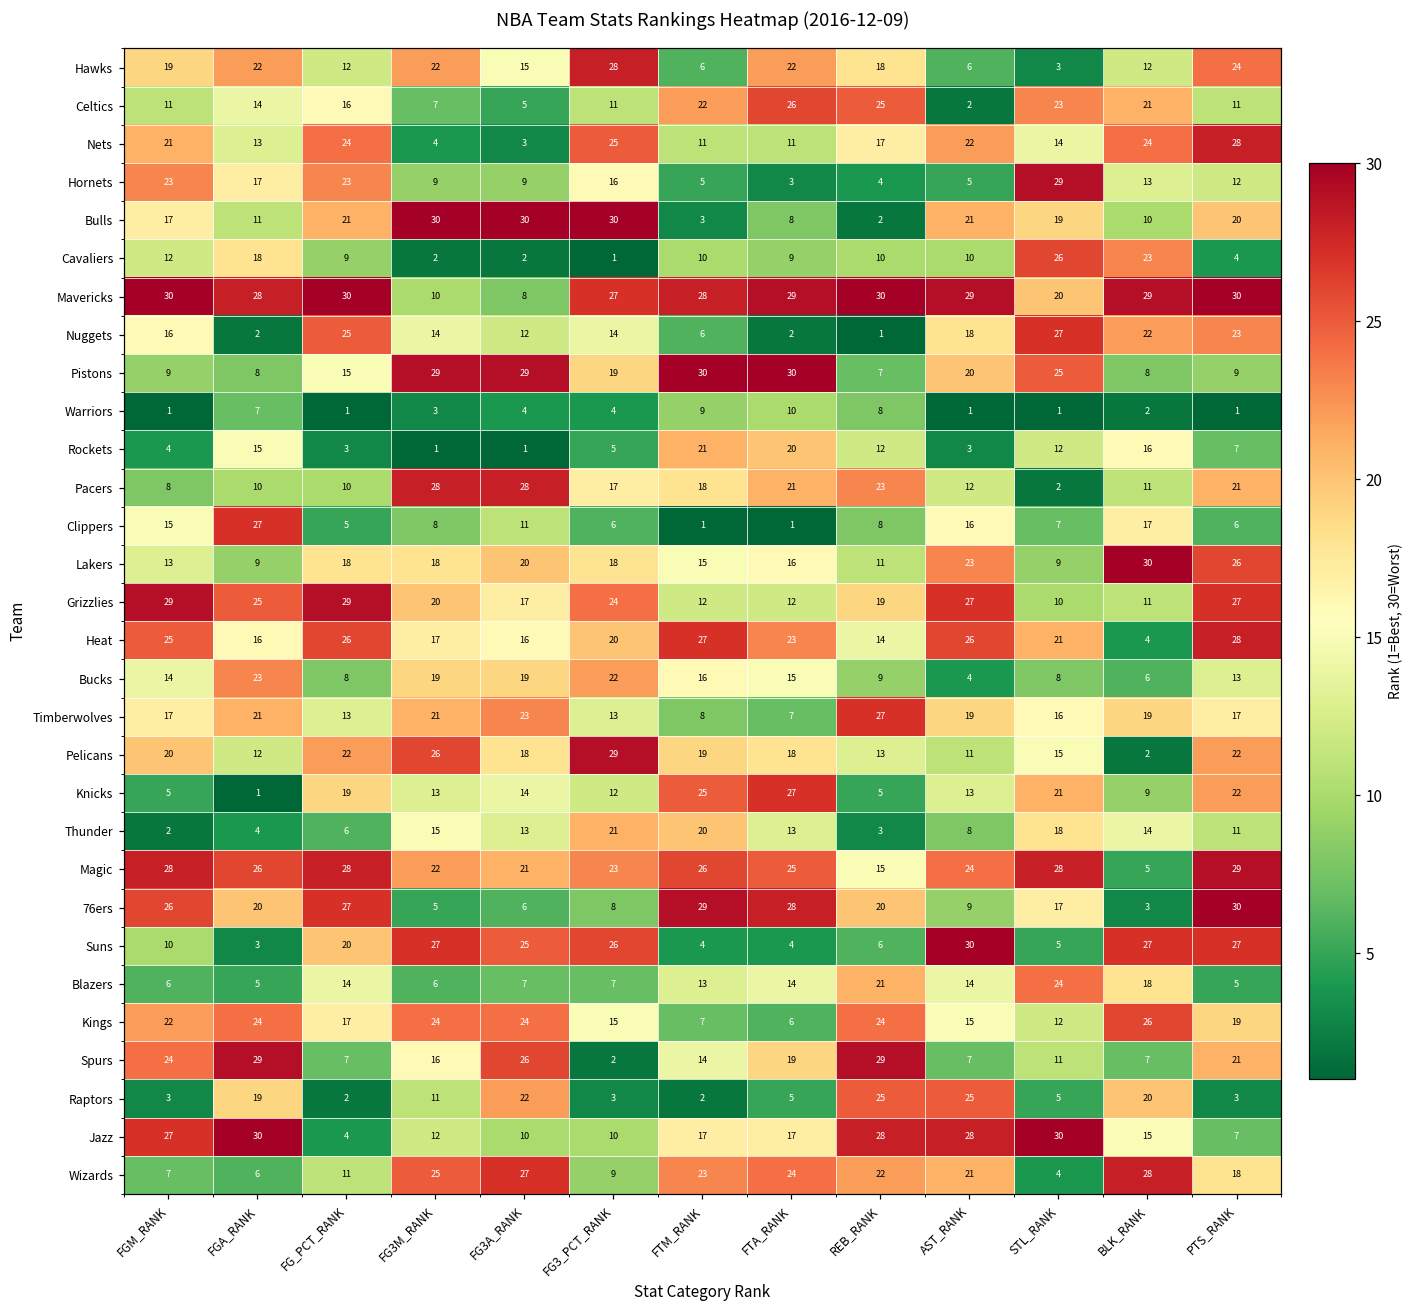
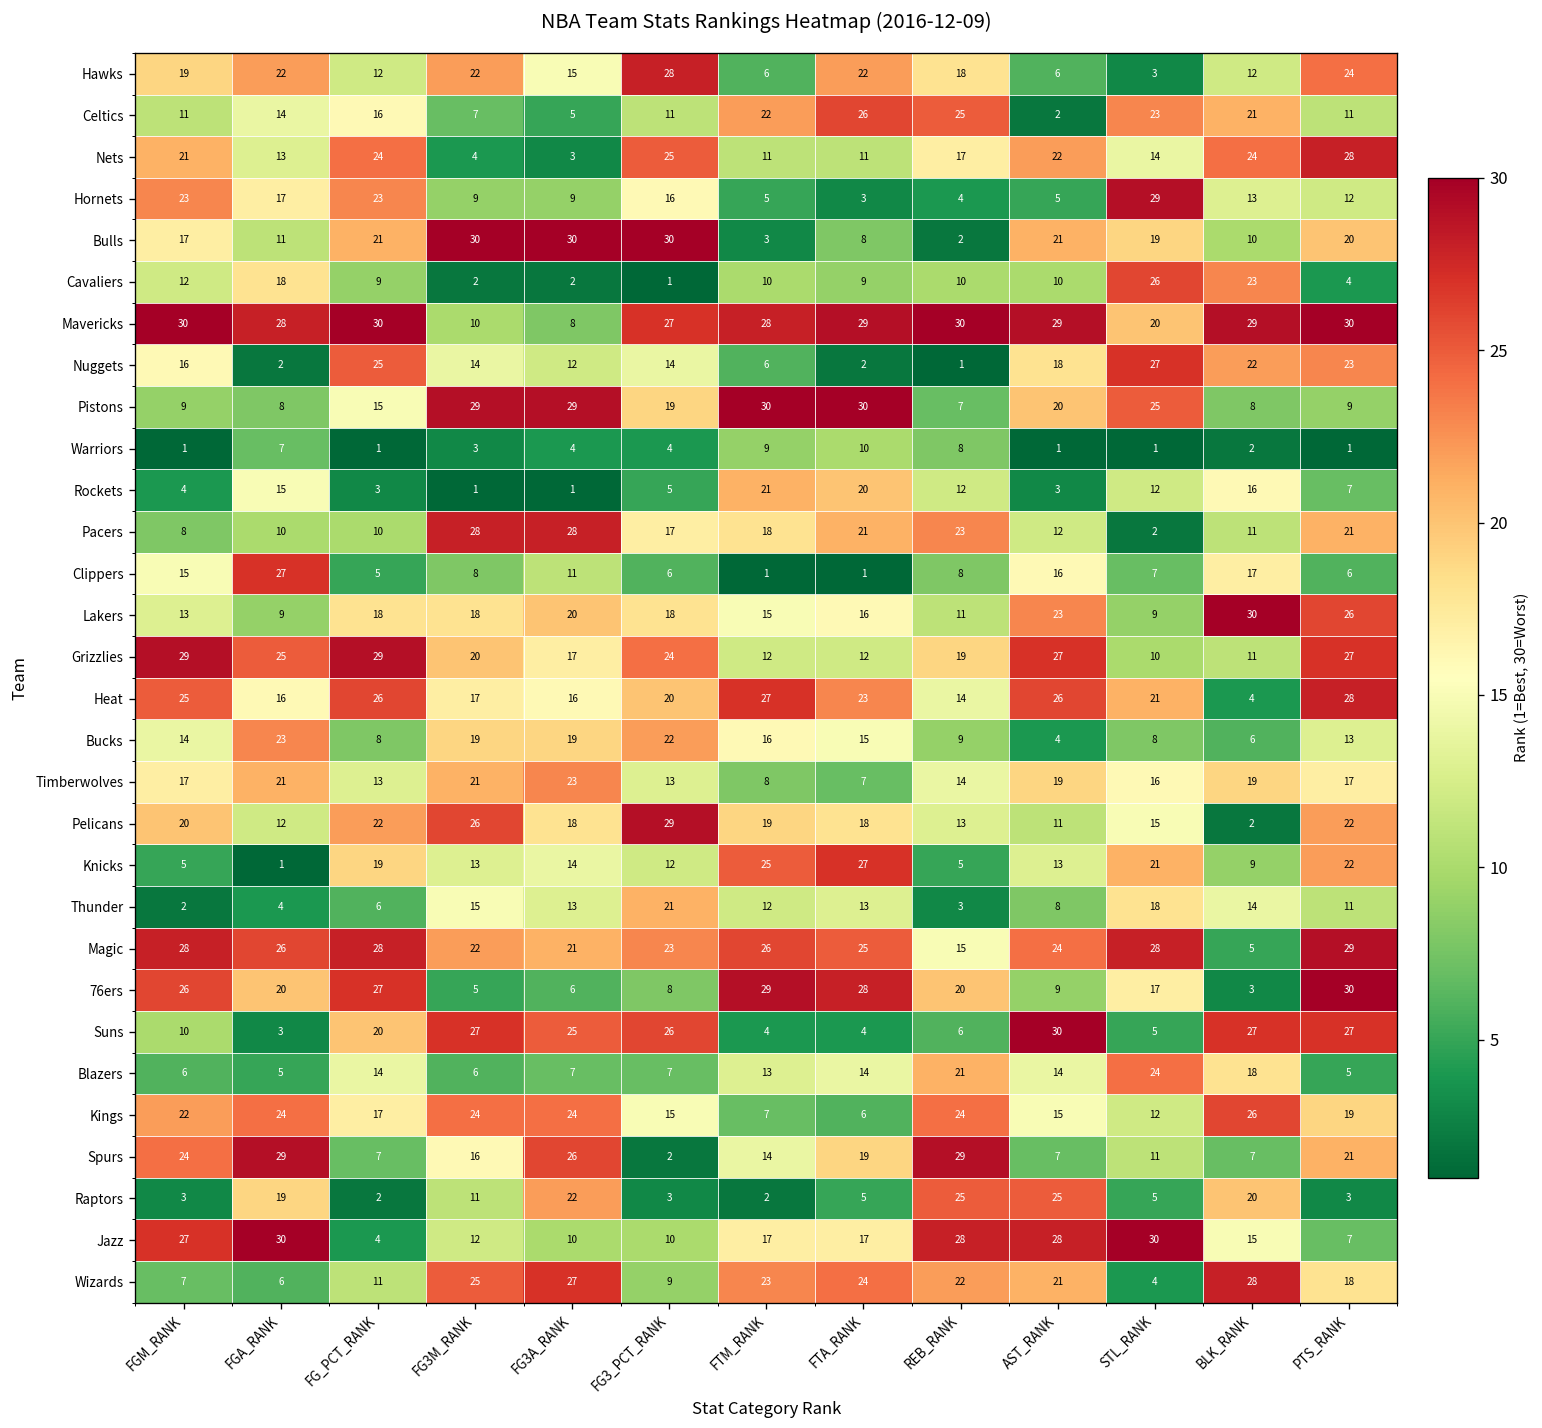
Timberwolves, REB_RANK: 27 -> 14
Thunder, FTM_RANK: 20 -> 12
